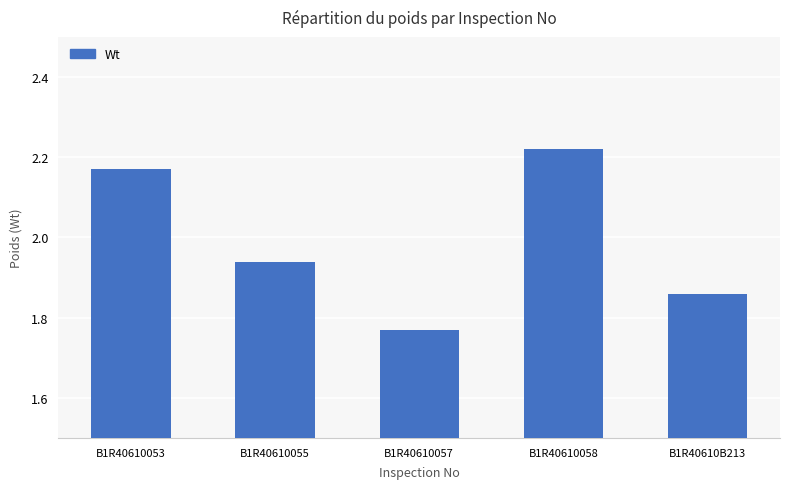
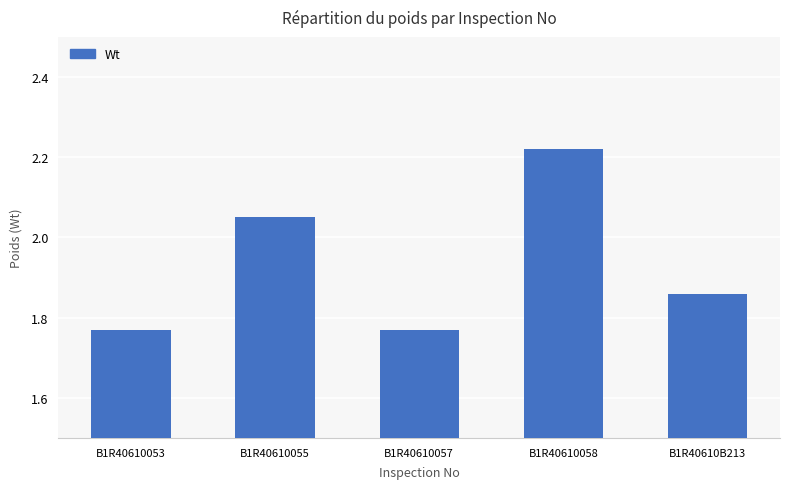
B1R40610053: 2.17 -> 1.77
B1R40610055: 1.94 -> 2.05
